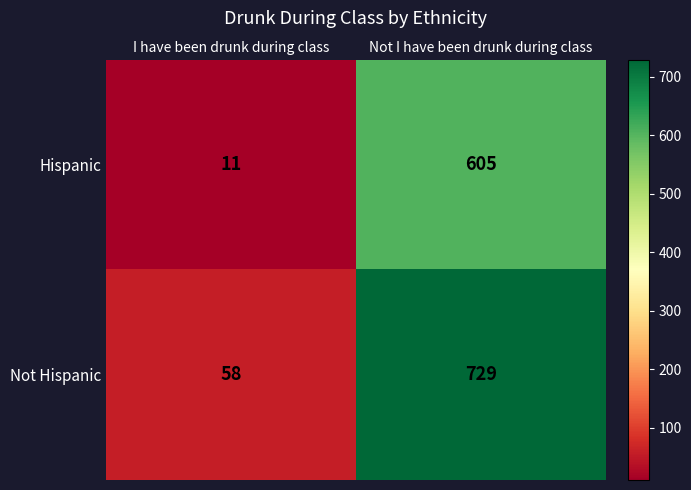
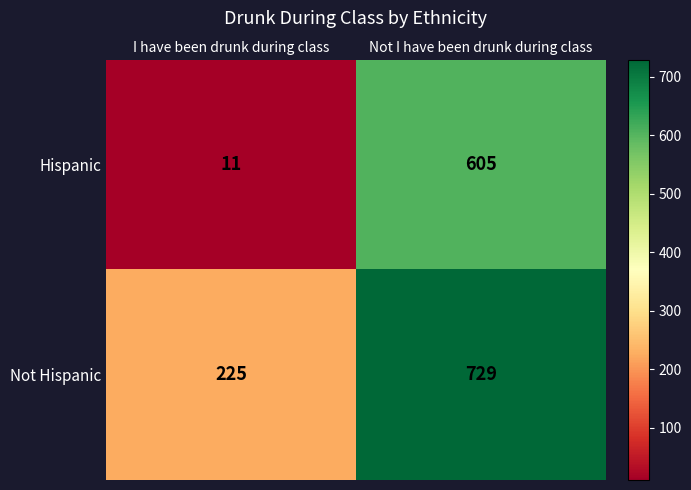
Not Hispanic, I have been drunk during class: 58 -> 225
